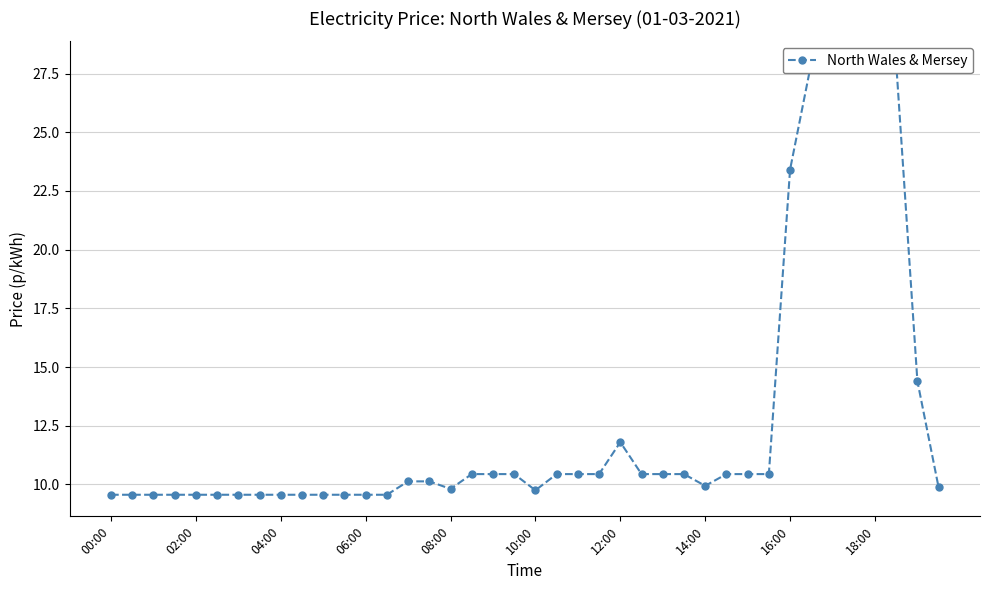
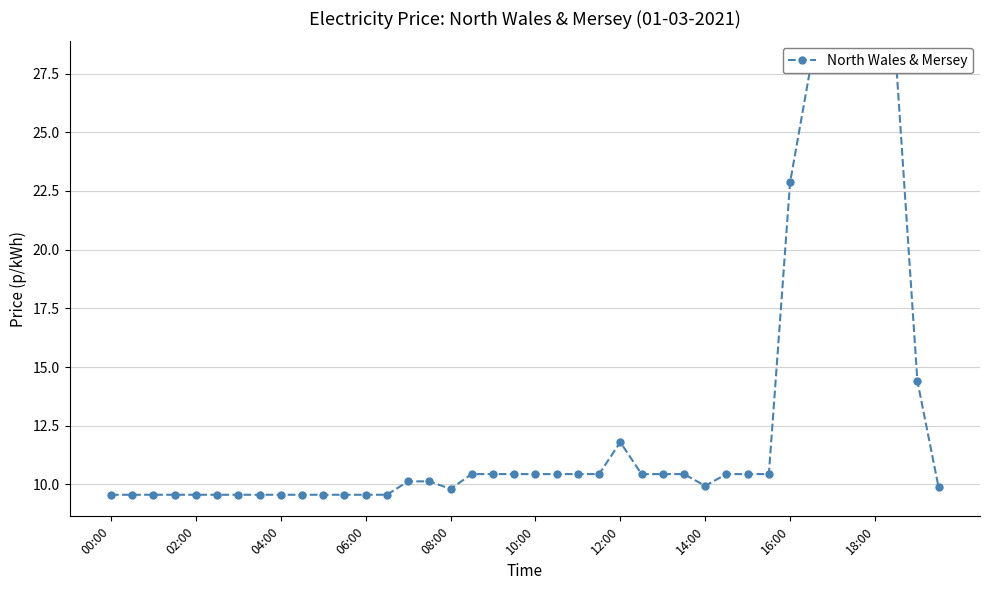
10:00: 9.8 -> 10.4
16:00: 23.4 -> 22.9
